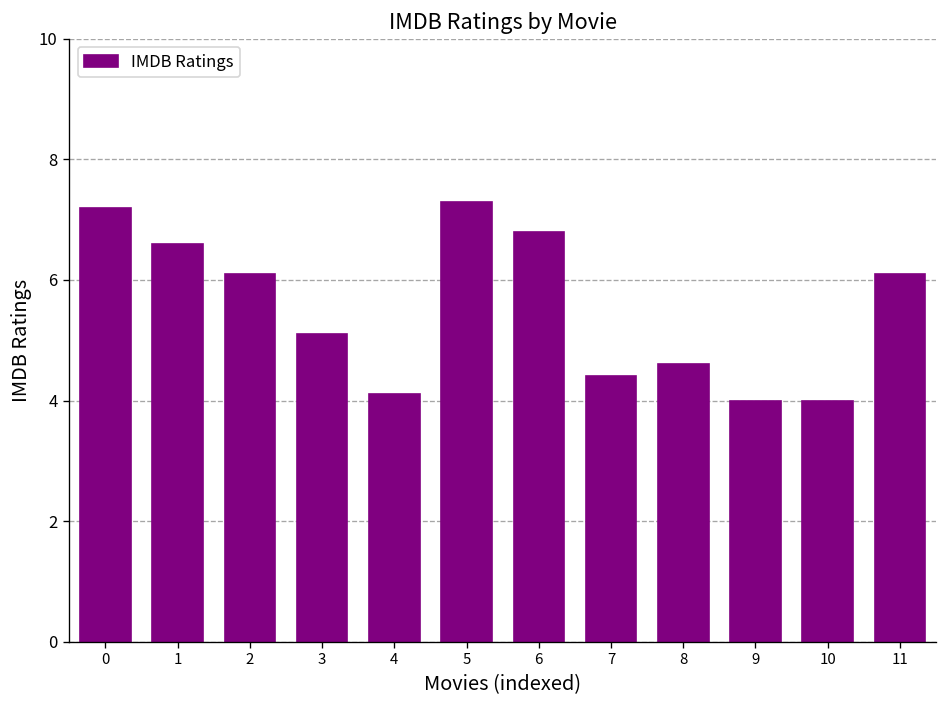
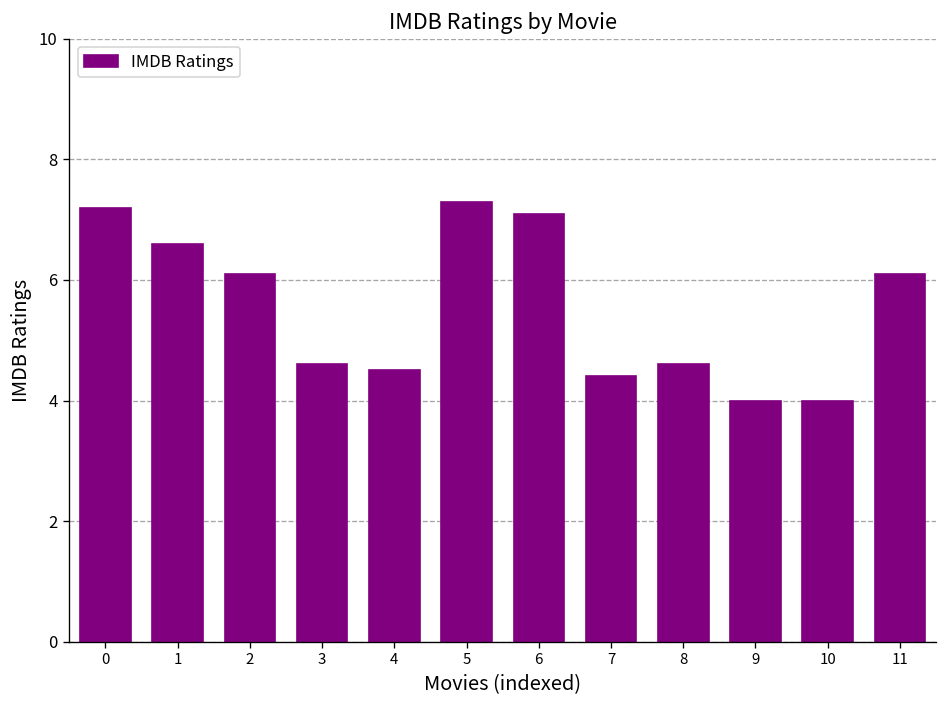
3: 5.1 -> 4.6
4: 4.1 -> 4.5
6: 6.8 -> 7.1
